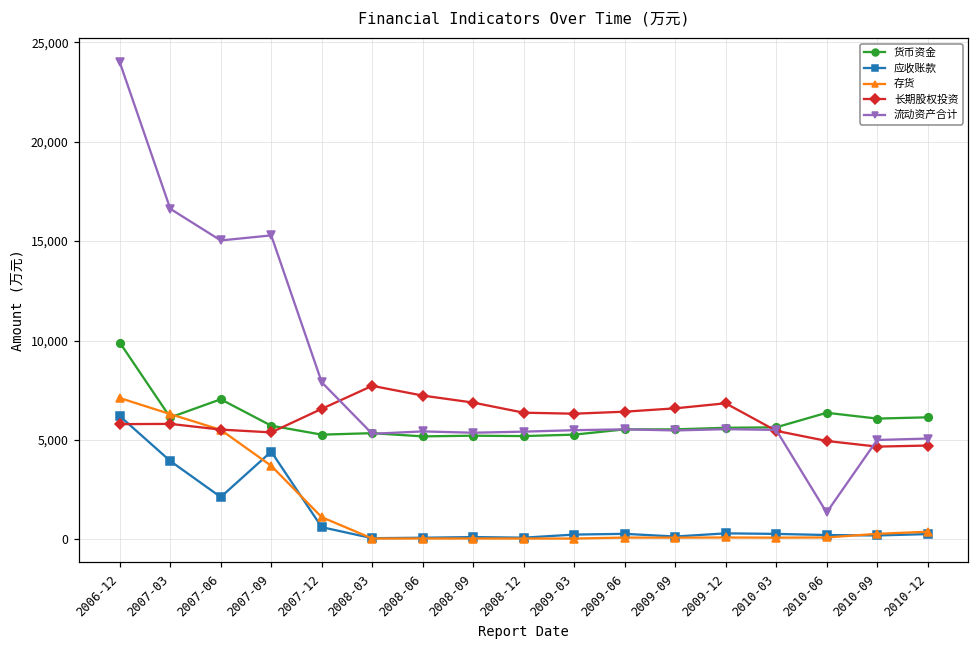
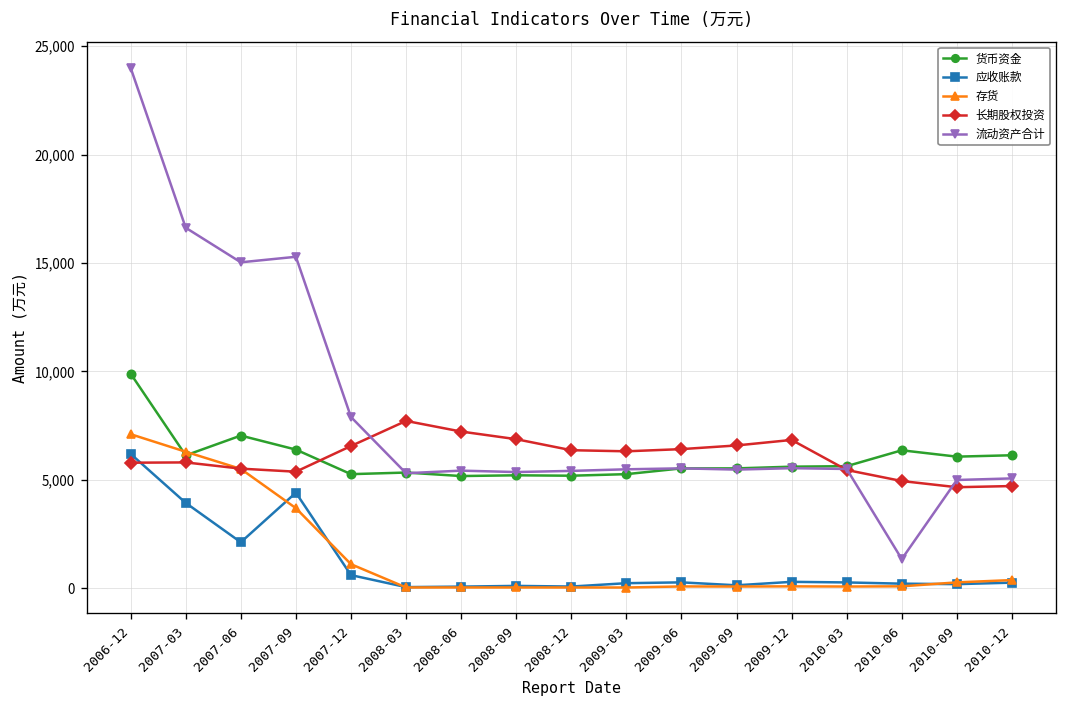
货币资金, 2007-09: 5,700 -> 6,400
